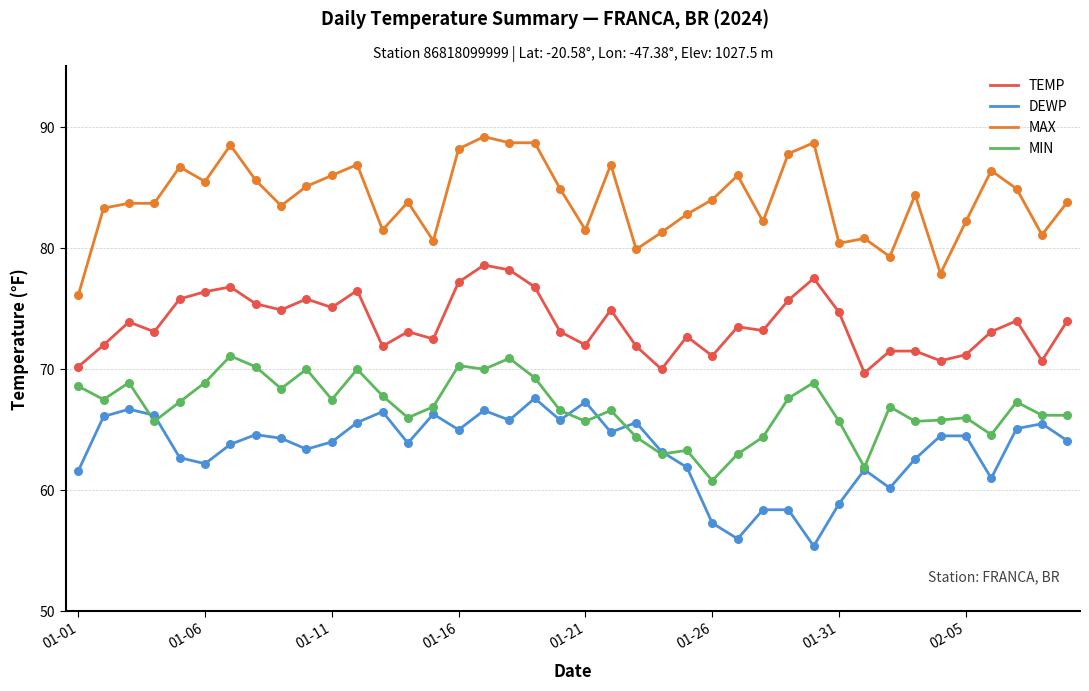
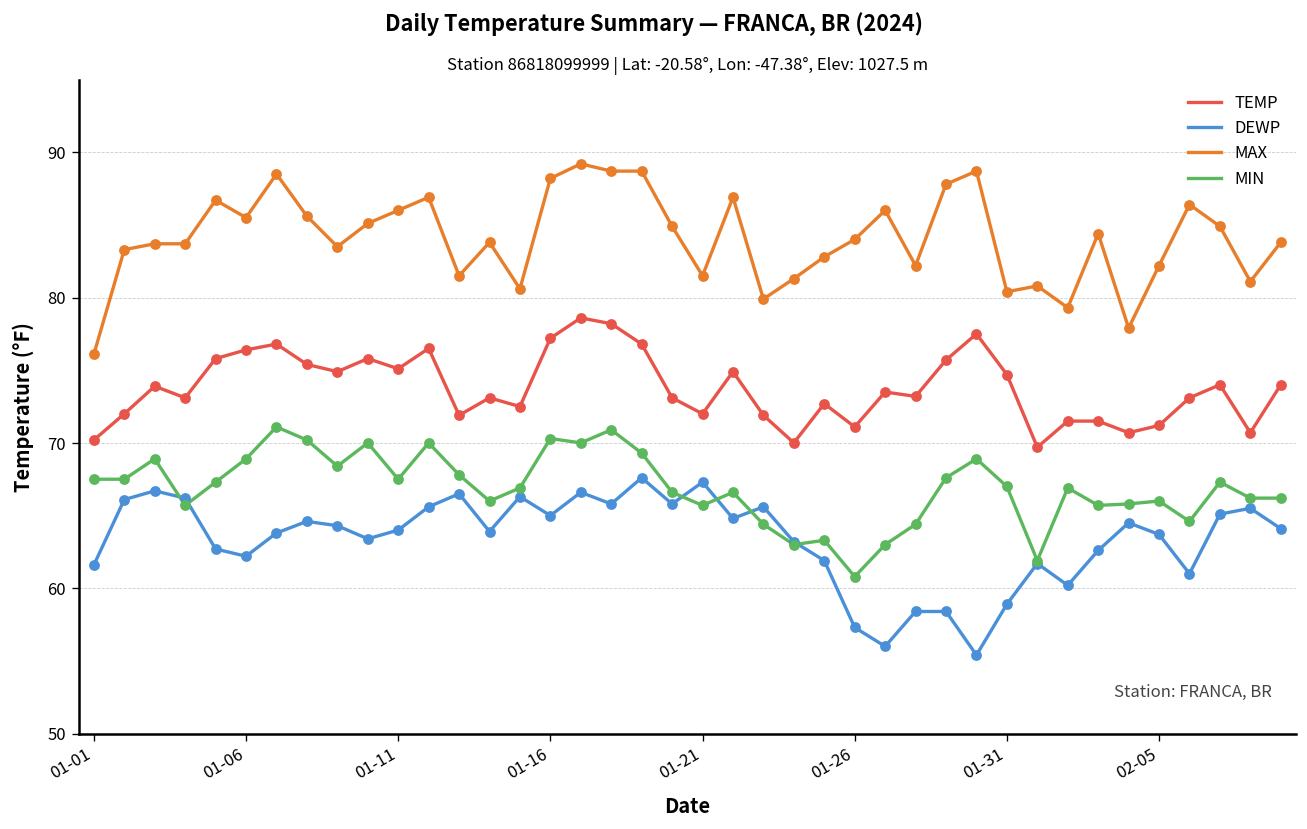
MIN, 01-01: 68.6 -> 67.5
MIN, 01-31: 65.7 -> 67.0
DEWP, 02-05: 64.5 -> 63.7
